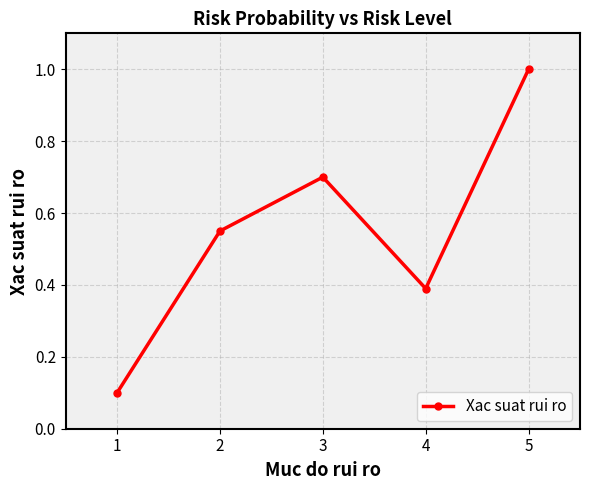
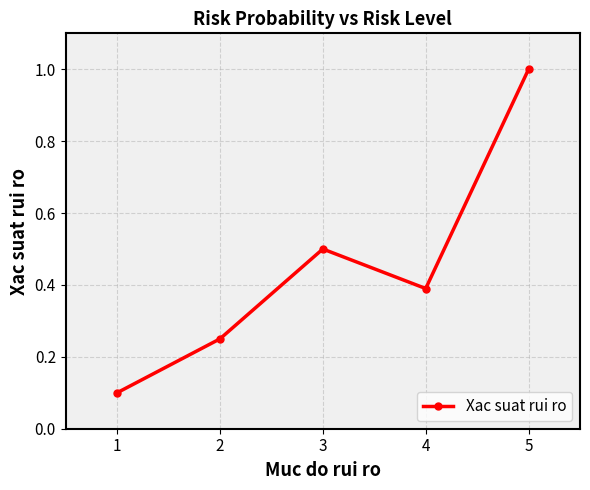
2: 0.55 -> 0.25
3: 0.7 -> 0.5
